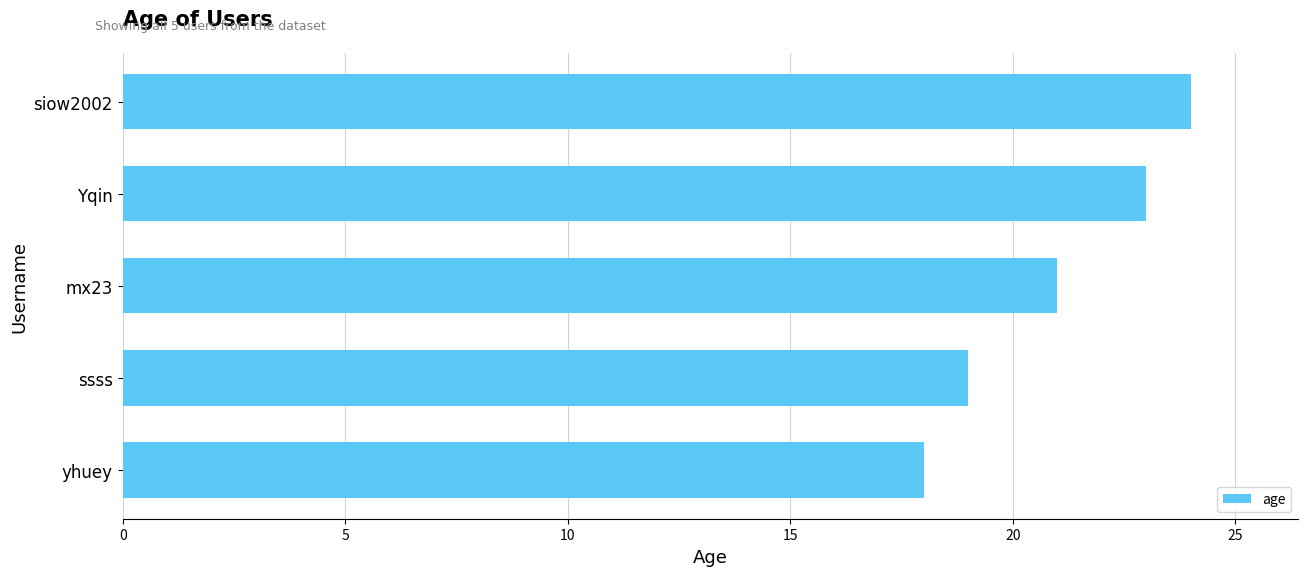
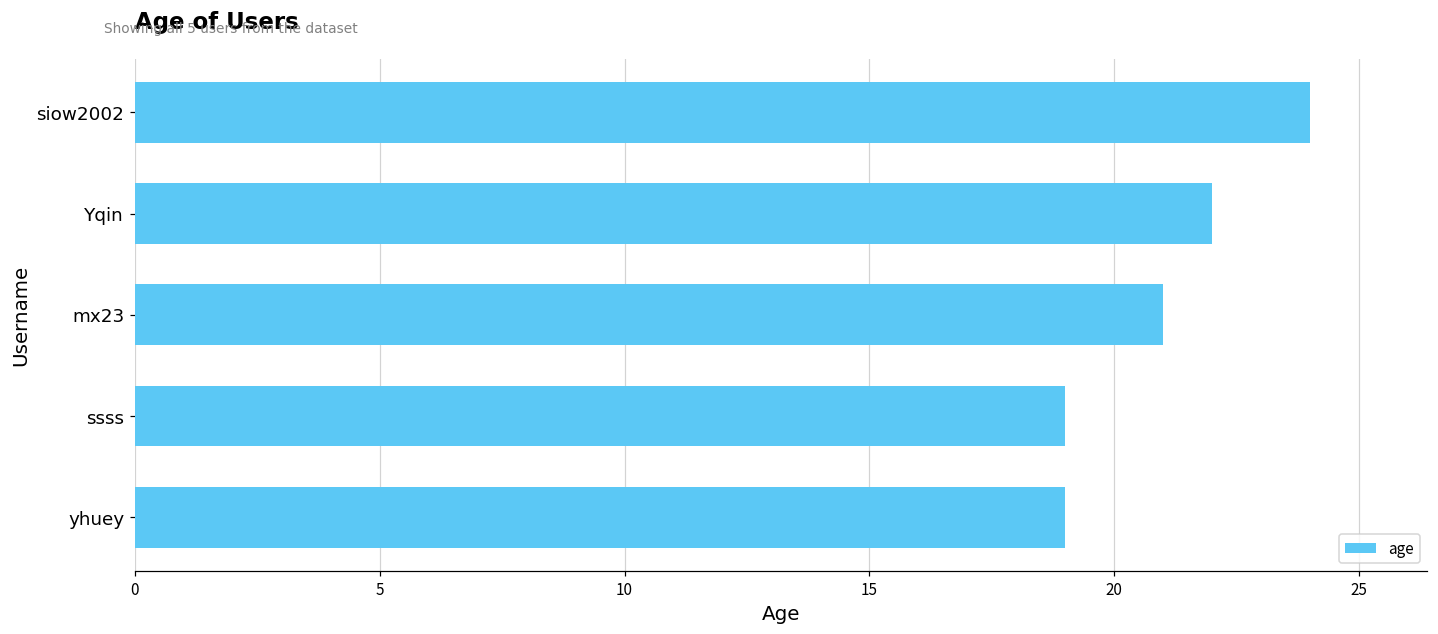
Yqin: 23 -> 22
yhuey: 18 -> 19
